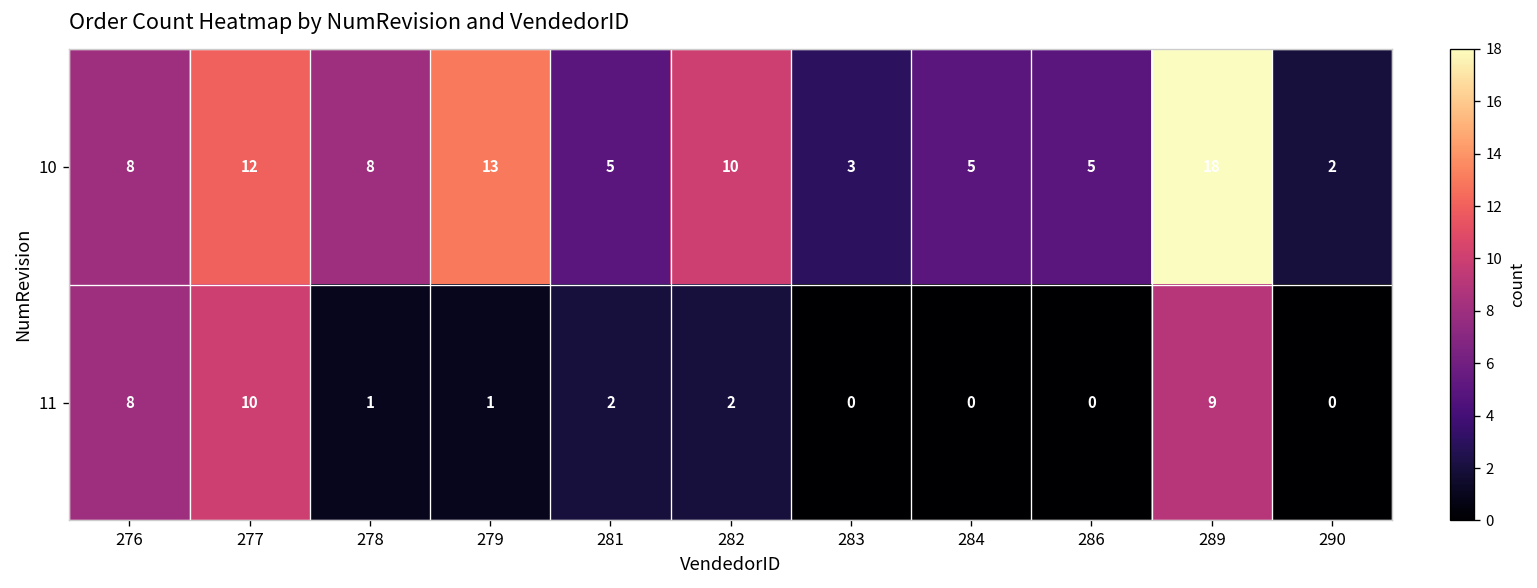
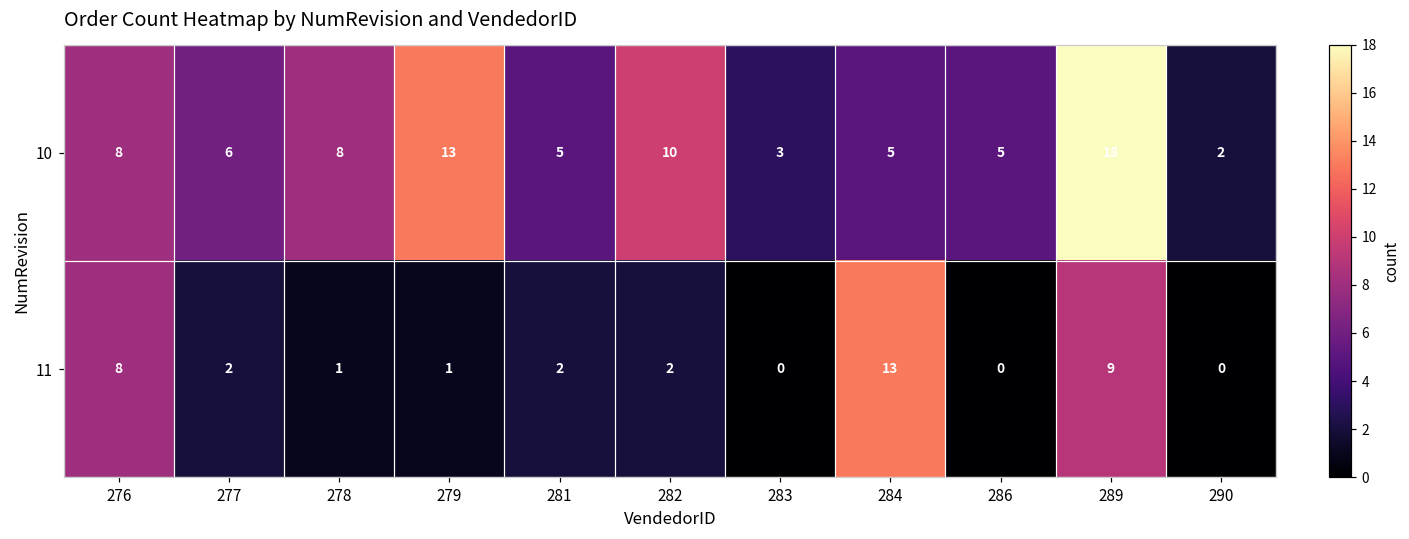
10, 277: 12 -> 6
11, 277: 10 -> 2
11, 284: 0 -> 13
